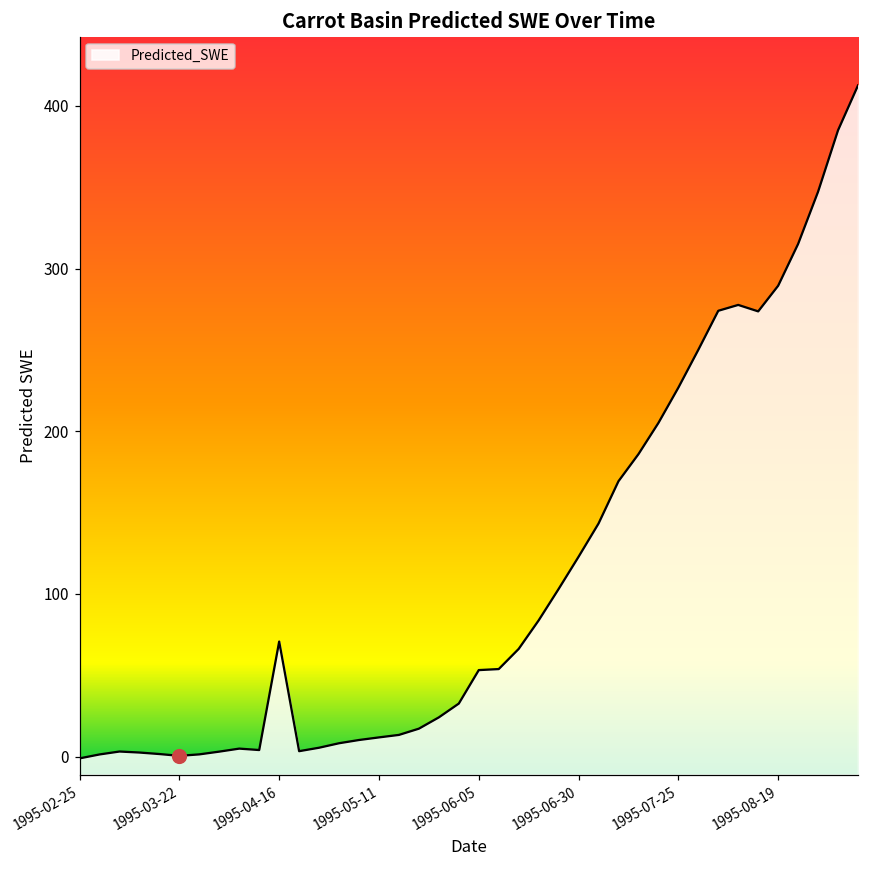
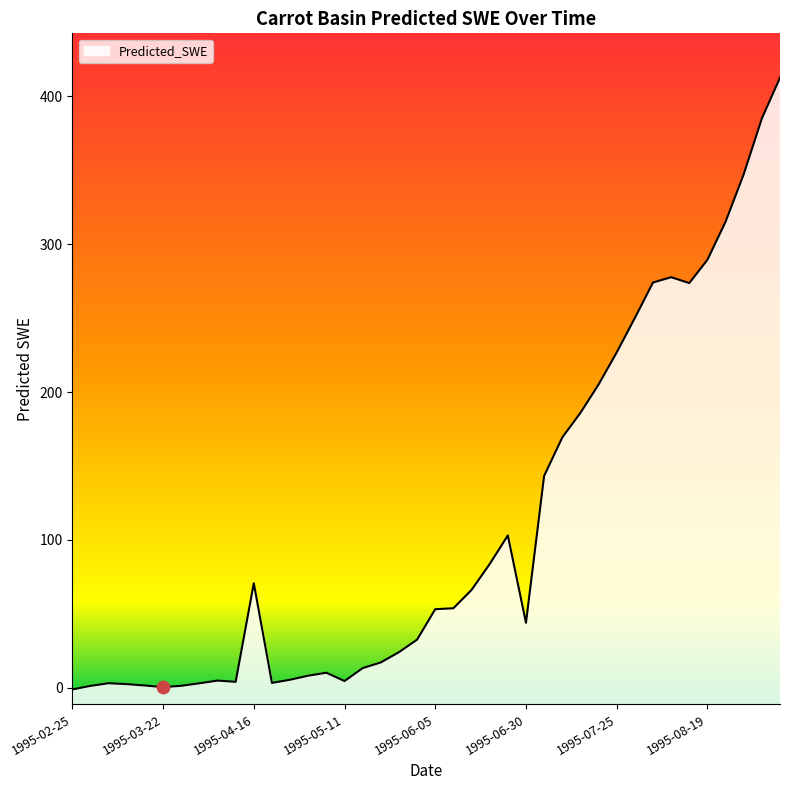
Predicted_SWE, 1995-05-11: 12 -> 5
Predicted_SWE, 1995-06-30: 123 -> 44
